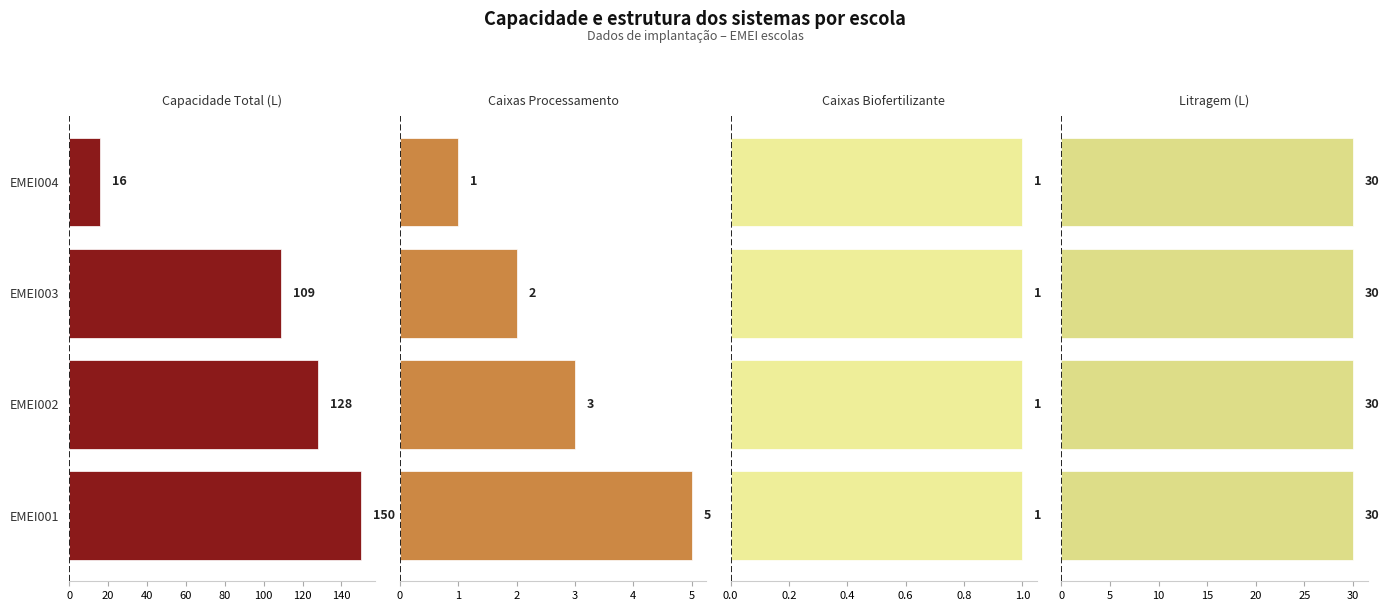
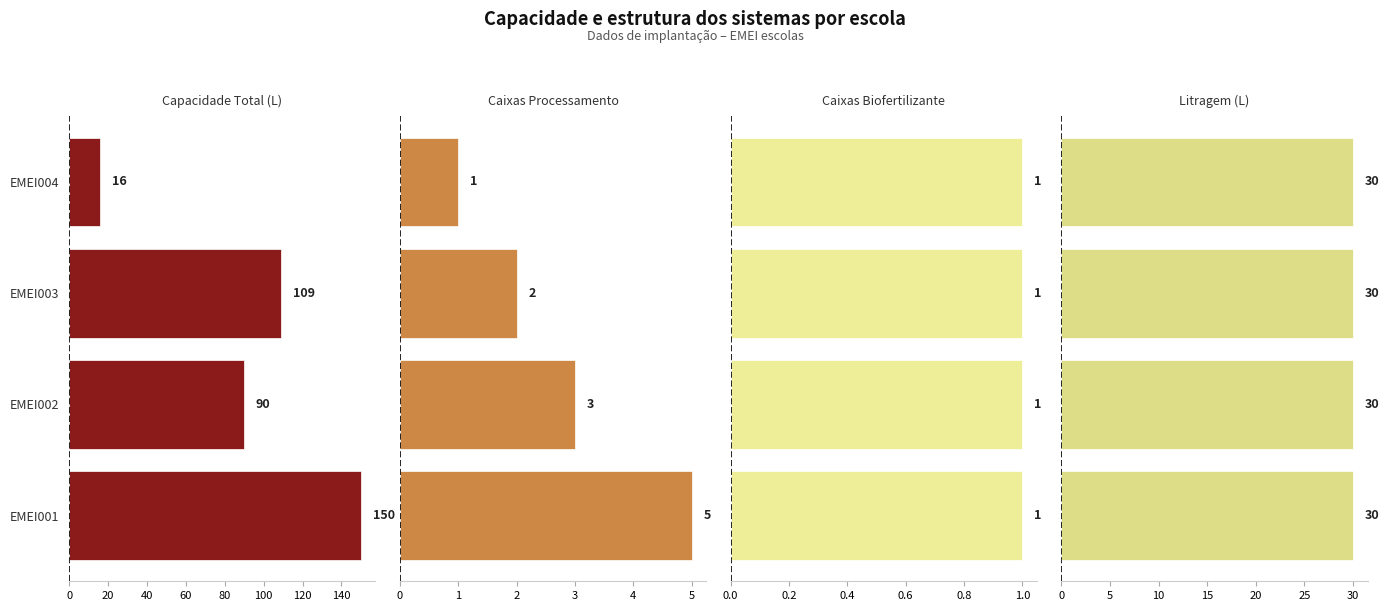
Capacidade Total (L), EMEI002: 128 -> 90
